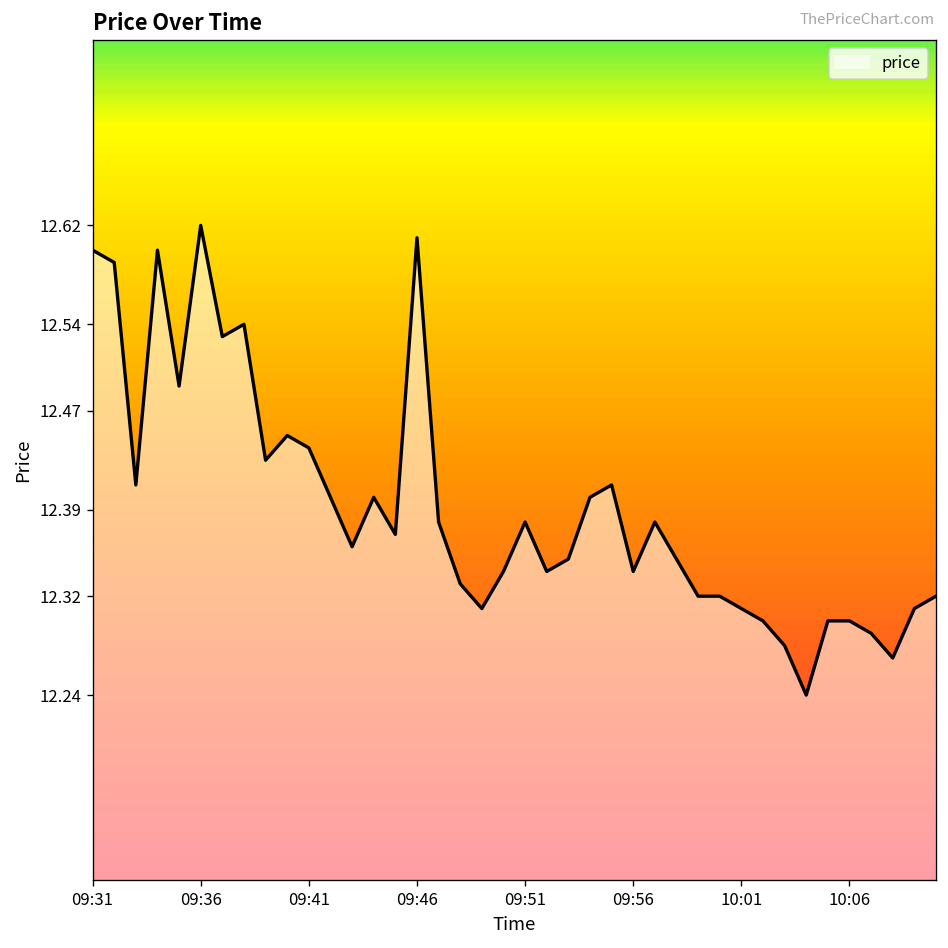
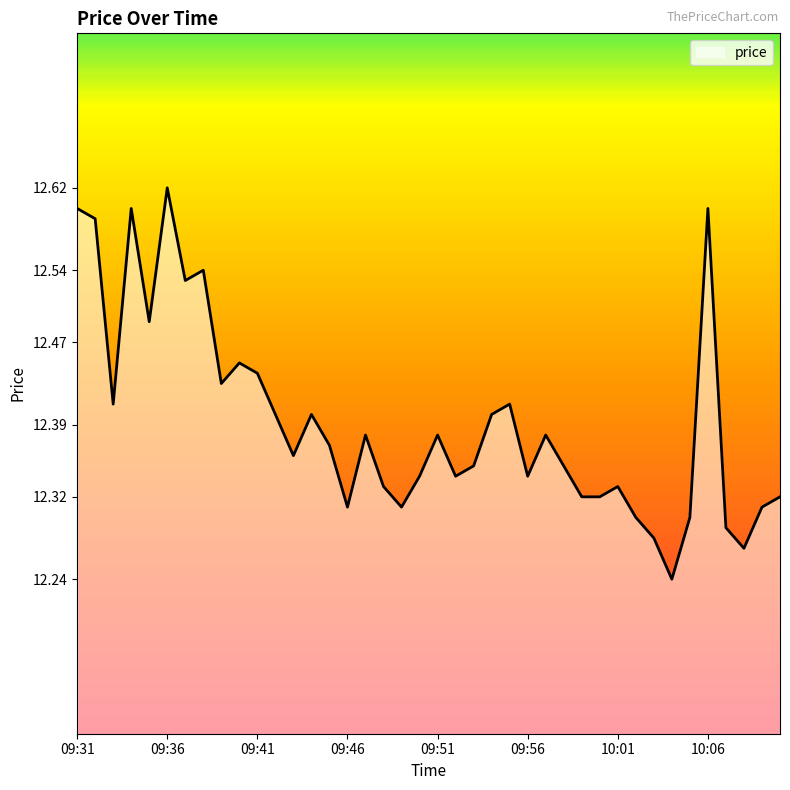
09:46: 12.61 -> 12.31
10:01: 12.31 -> 12.33
10:06: 12.3 -> 12.6
